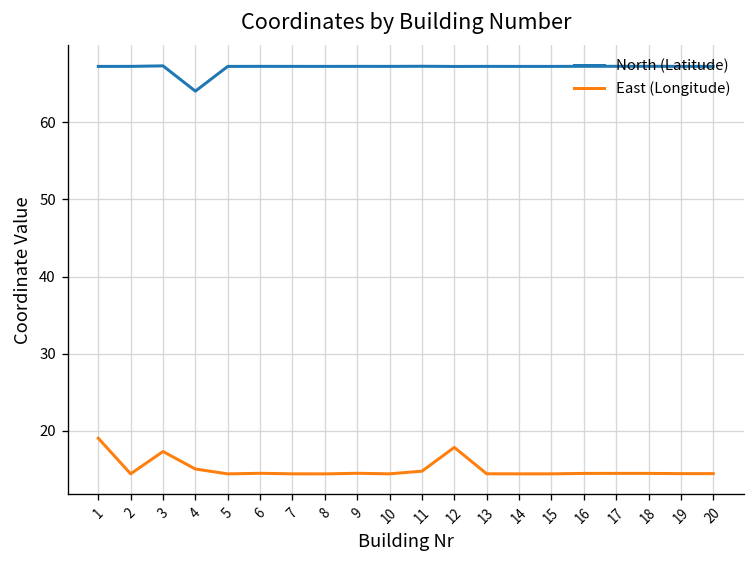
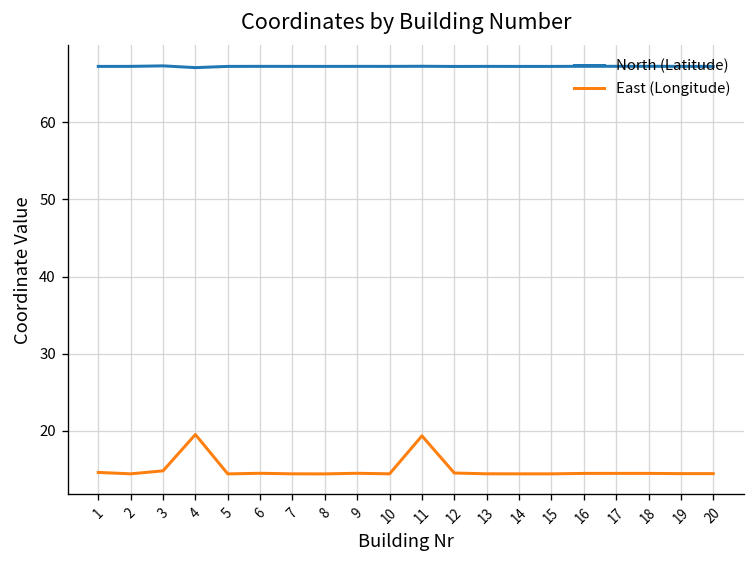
East (Longitude), 1: 19 -> 15
East (Longitude), 3: 17 -> 15
North (Latitude), 4: 64 -> 67
East (Longitude), 4: 15 -> 19
East (Longitude), 11: 15 -> 19
East (Longitude), 12: 18 -> 14
